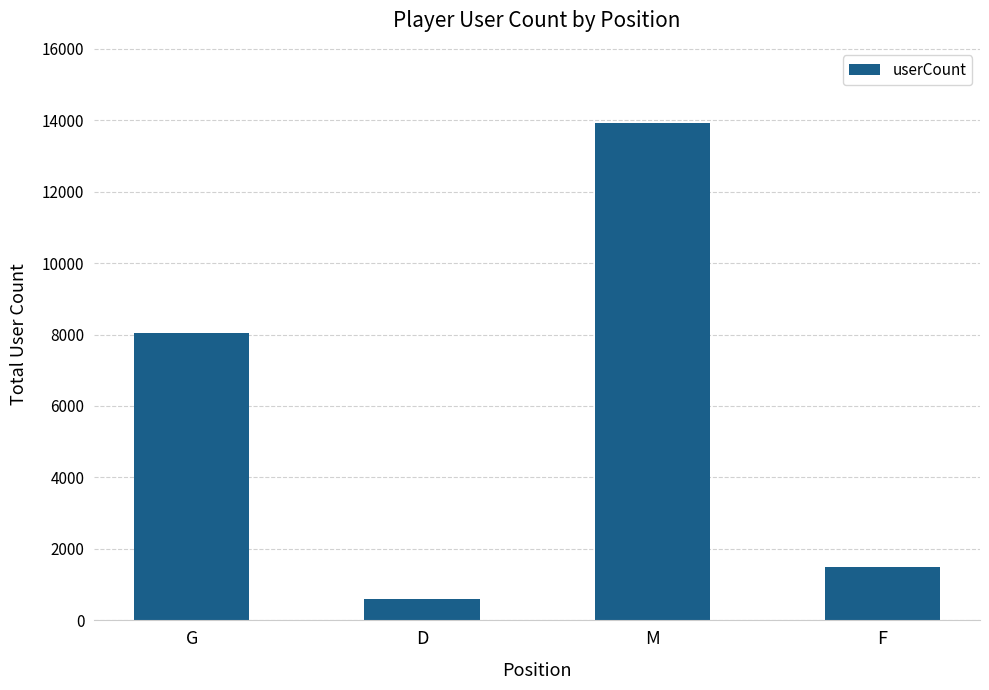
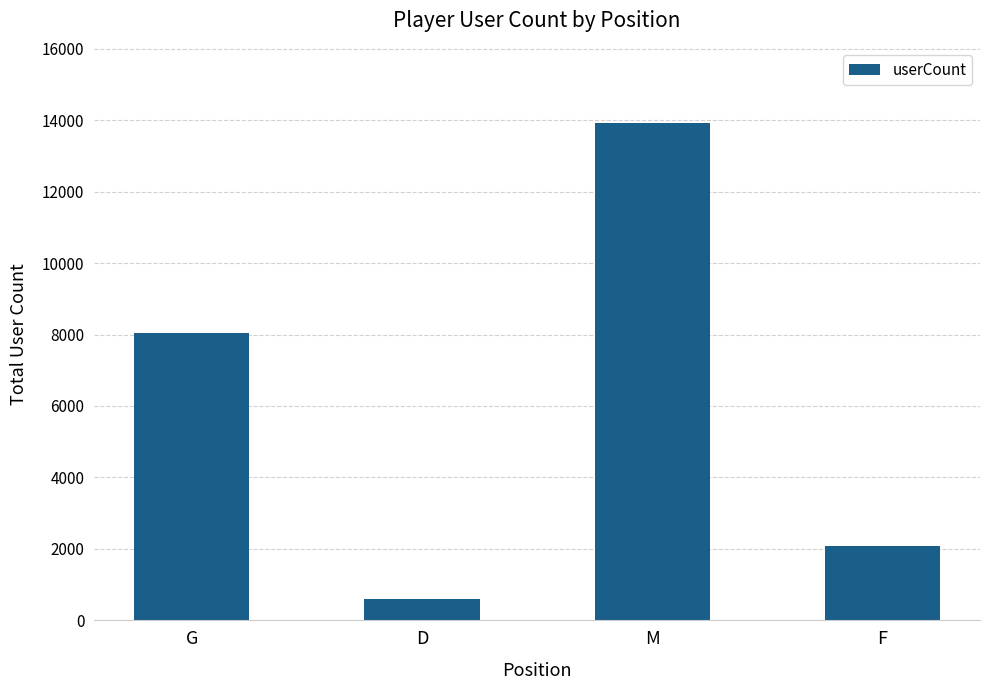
F: 1500 -> 2100
